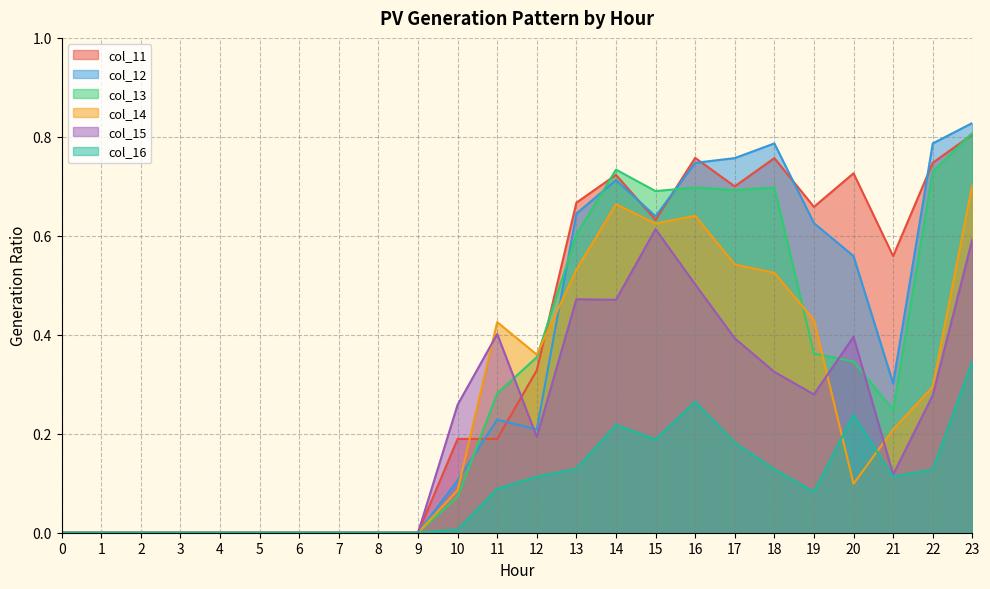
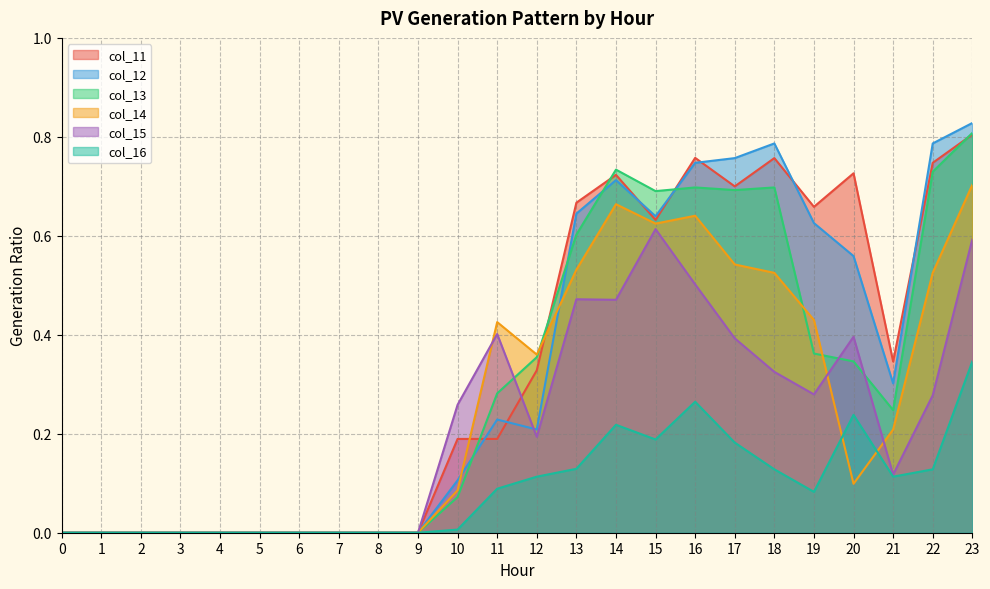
col_11, 21: 0.56 -> 0.35
col_14, 22: 0.29 -> 0.53
